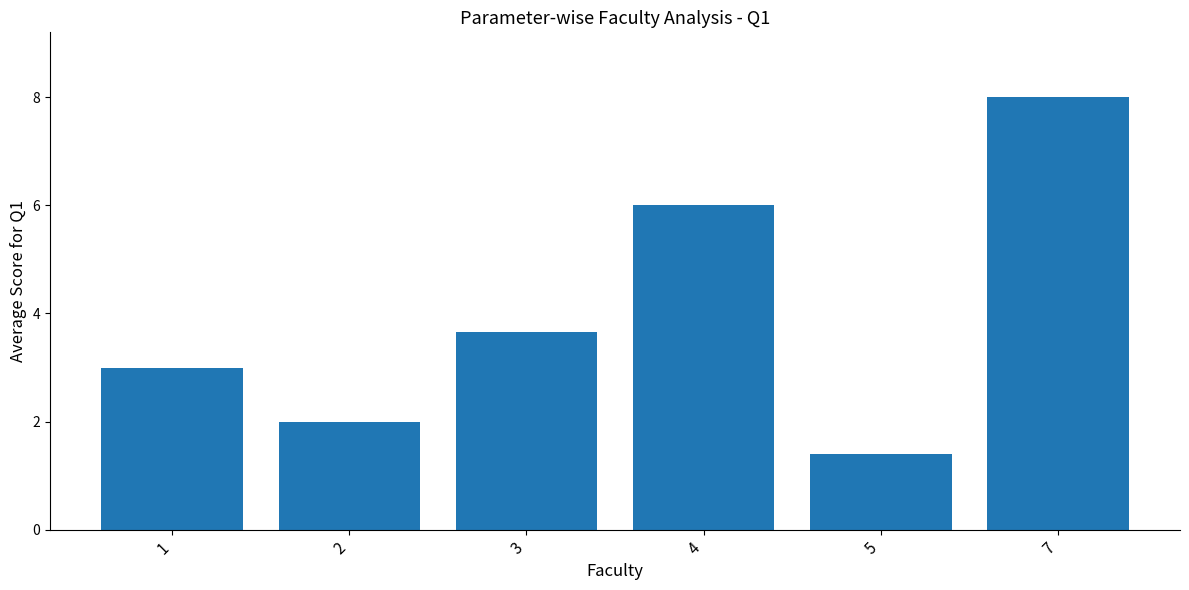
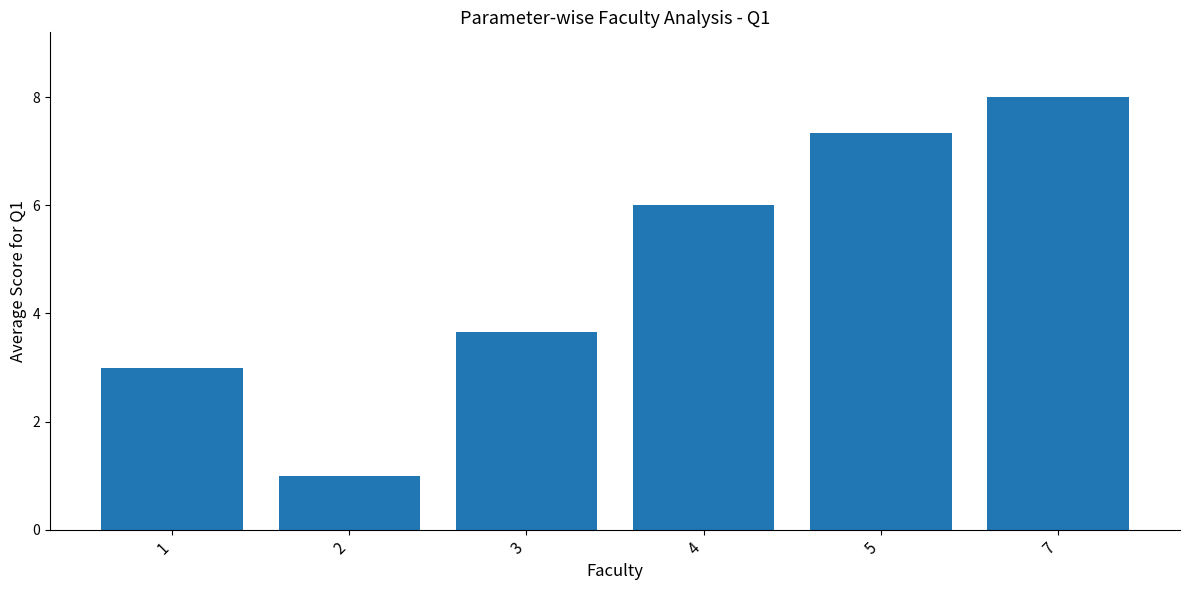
2: 2 -> 1
5: 1.4 -> 7.3
